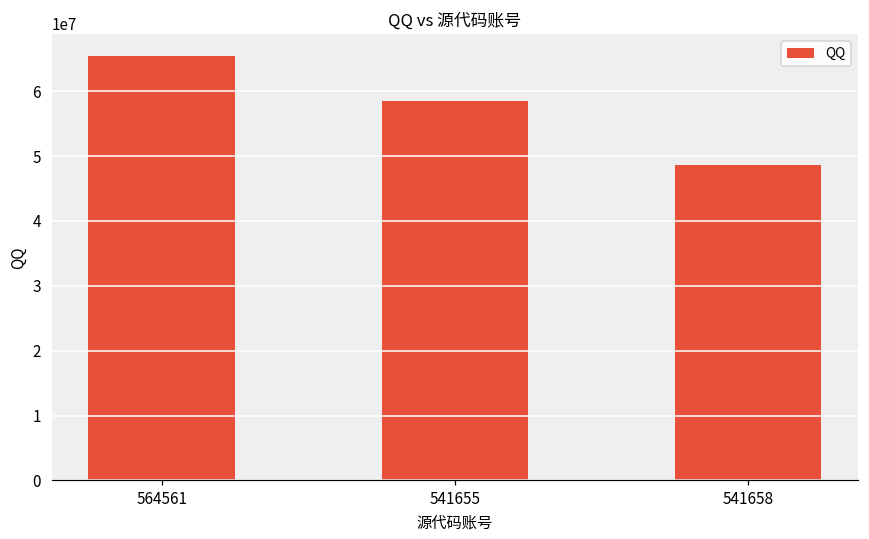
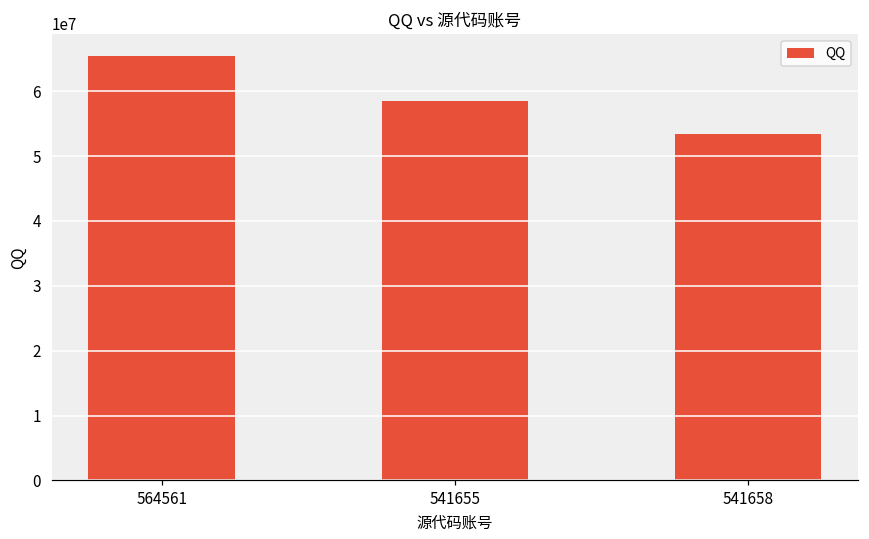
541658: 49000000 -> 53000000
